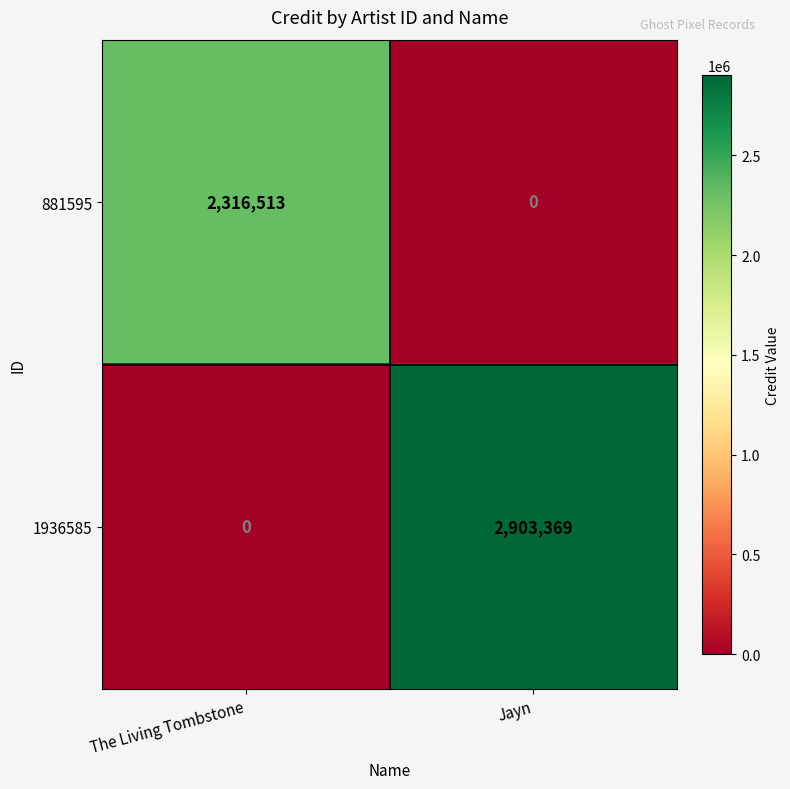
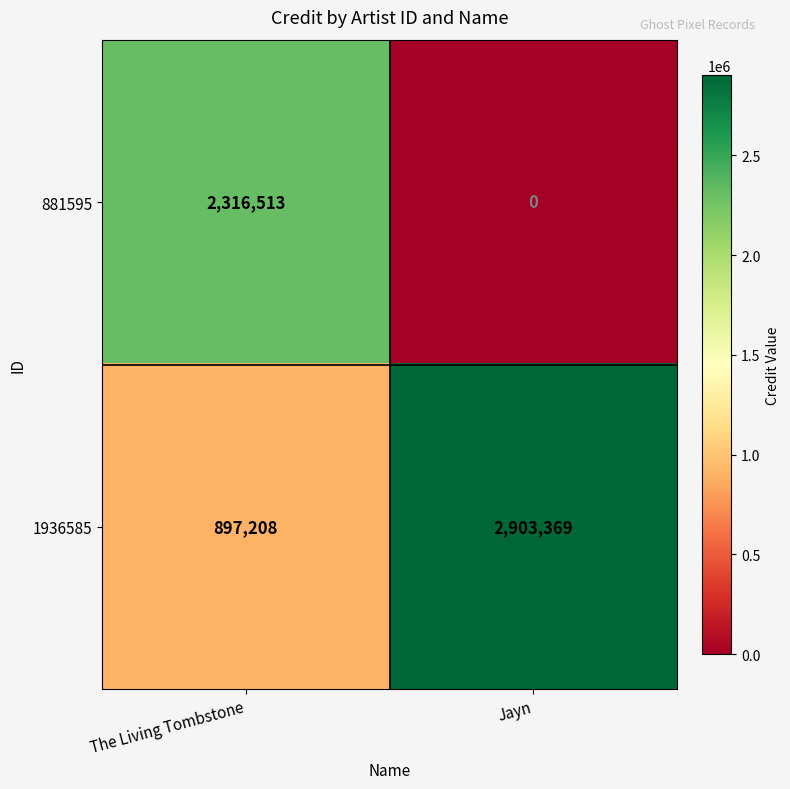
1936585, The Living Tombstone: 0 -> 897,208
